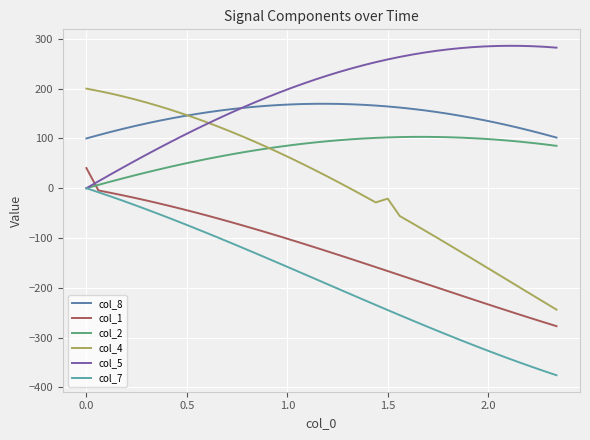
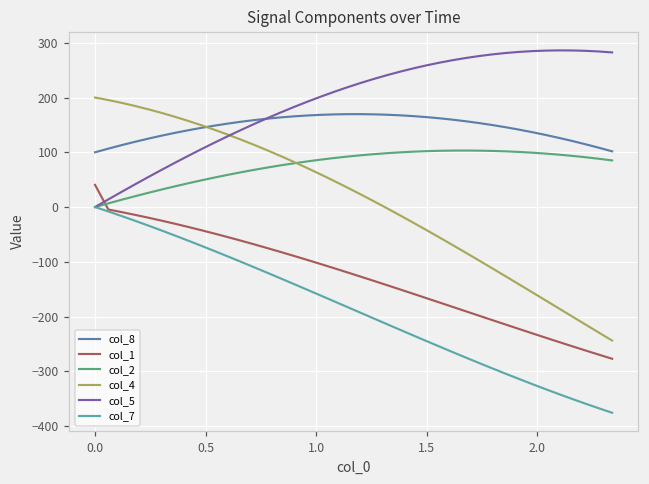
col_4, 1.5: -20 -> -40
